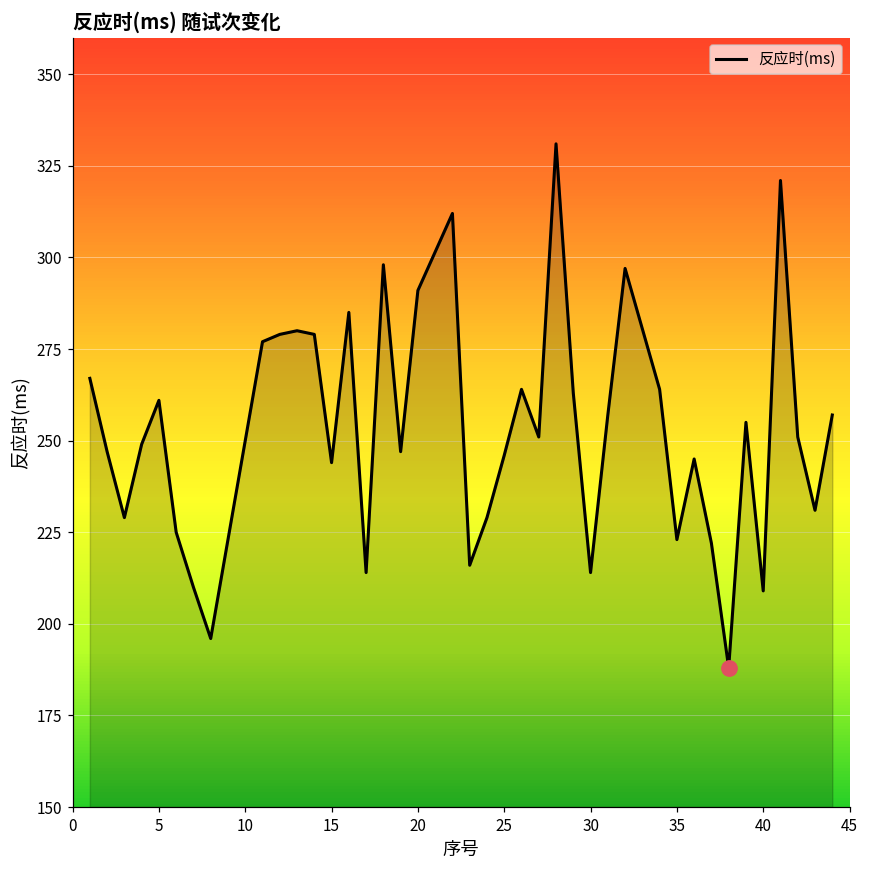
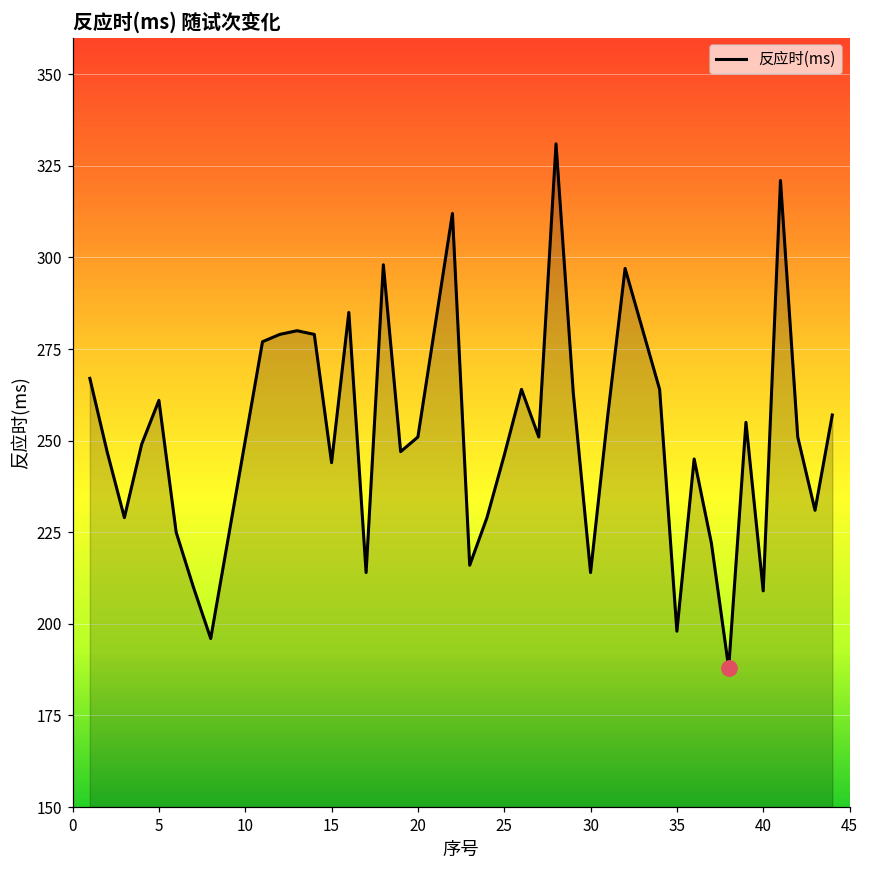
反应时(ms), 20: 291 -> 251
反应时(ms), 35: 223 -> 198
